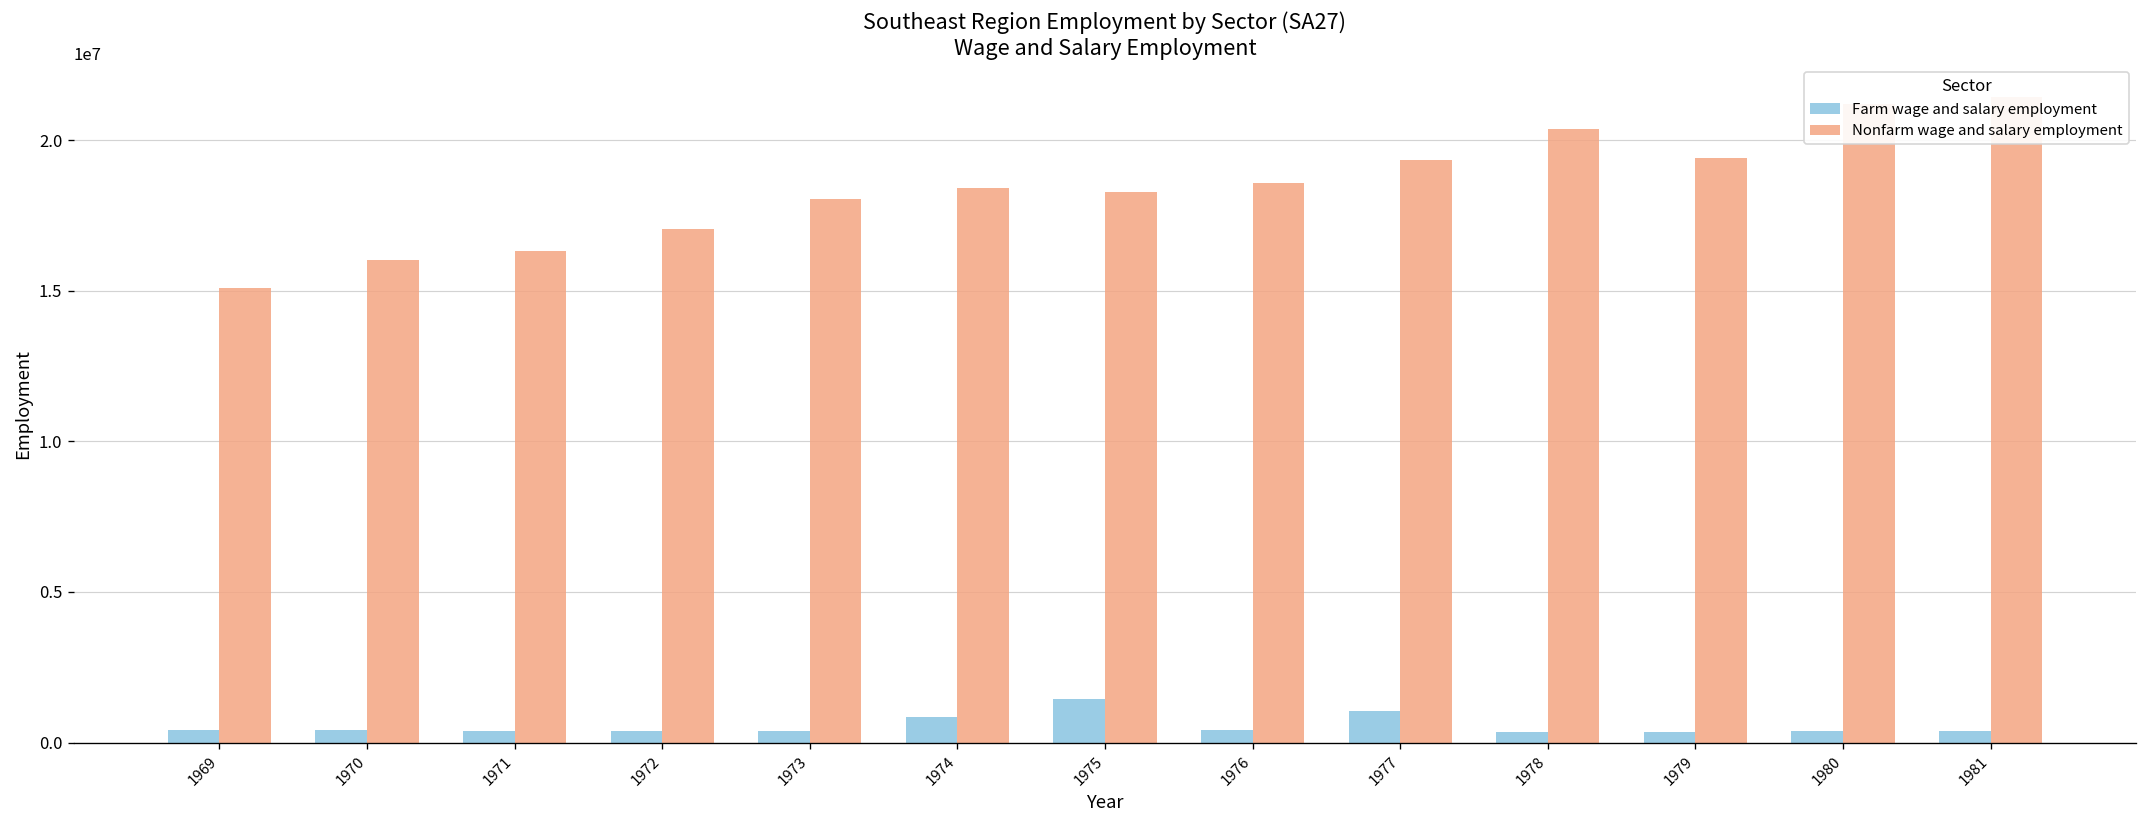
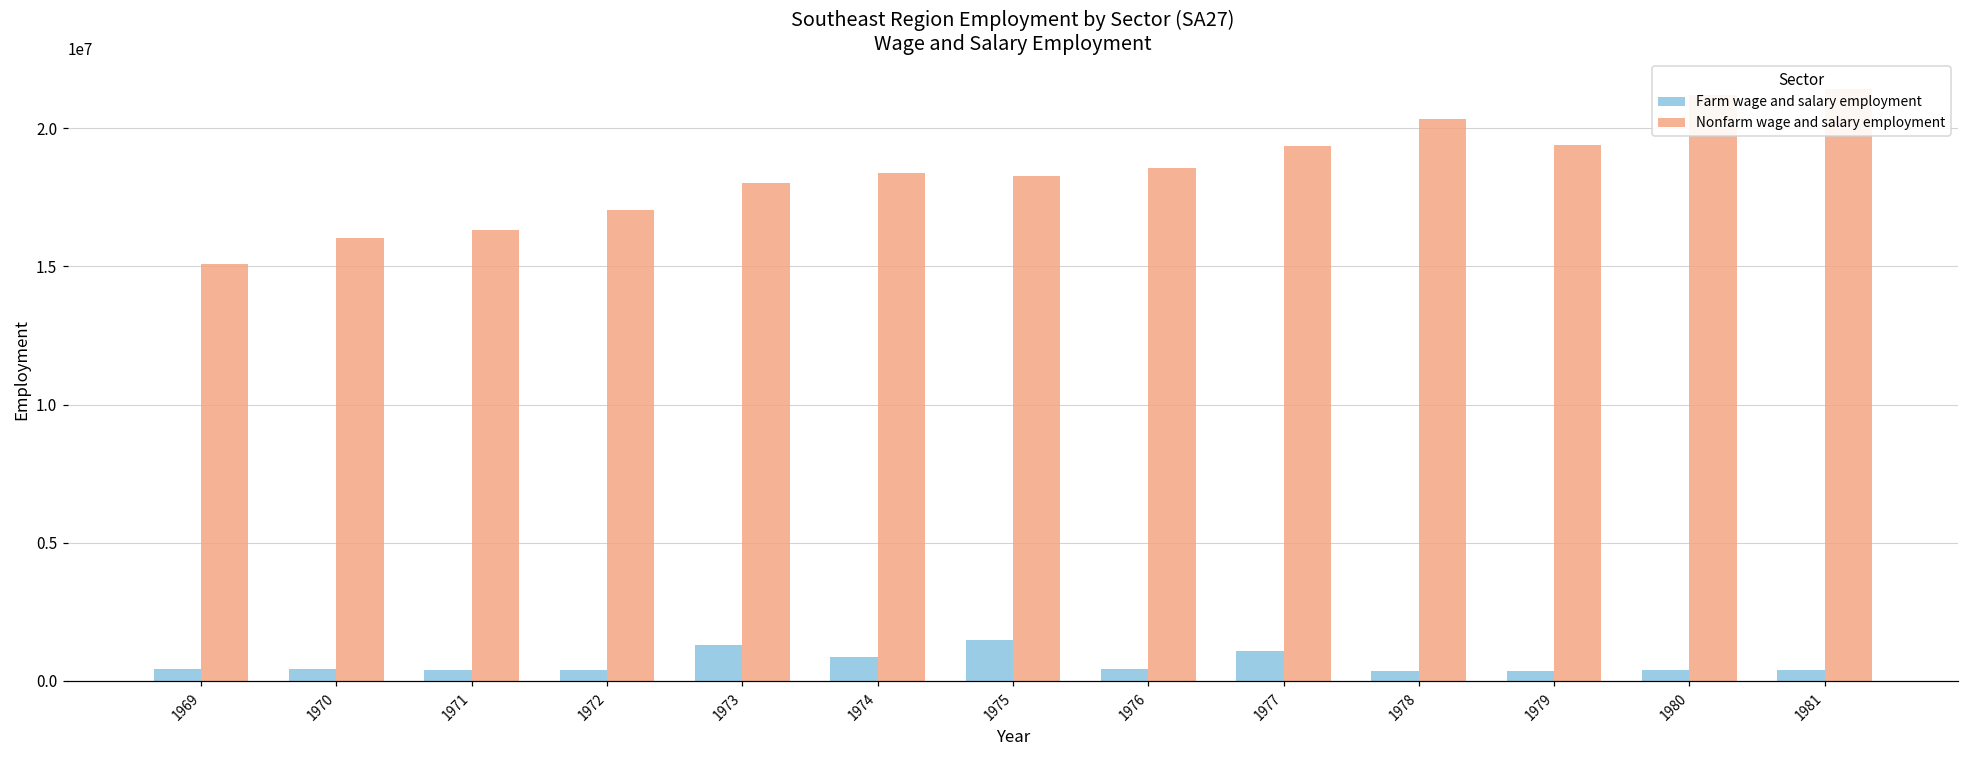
Farm wage and salary employment, 1973: 400000 -> 1300000
